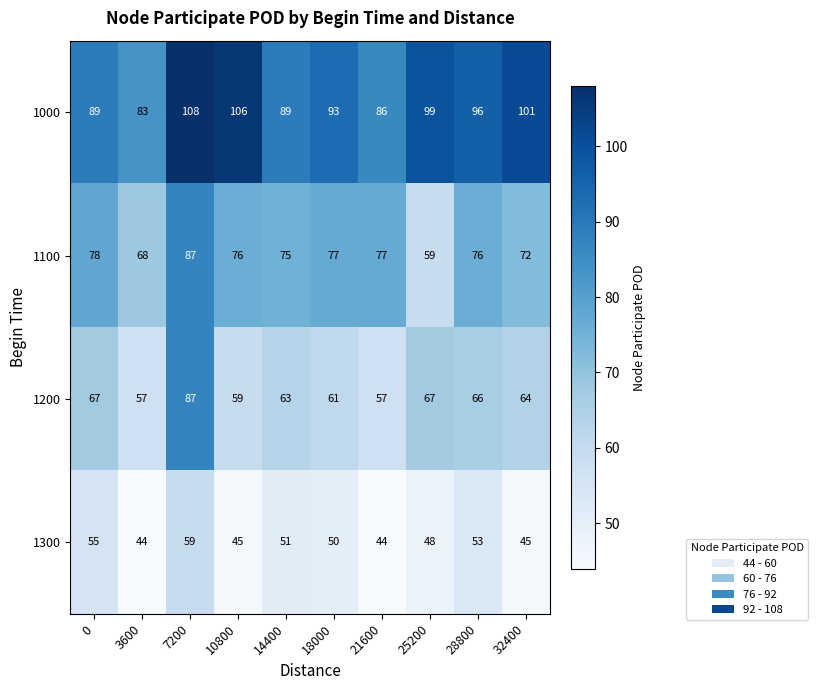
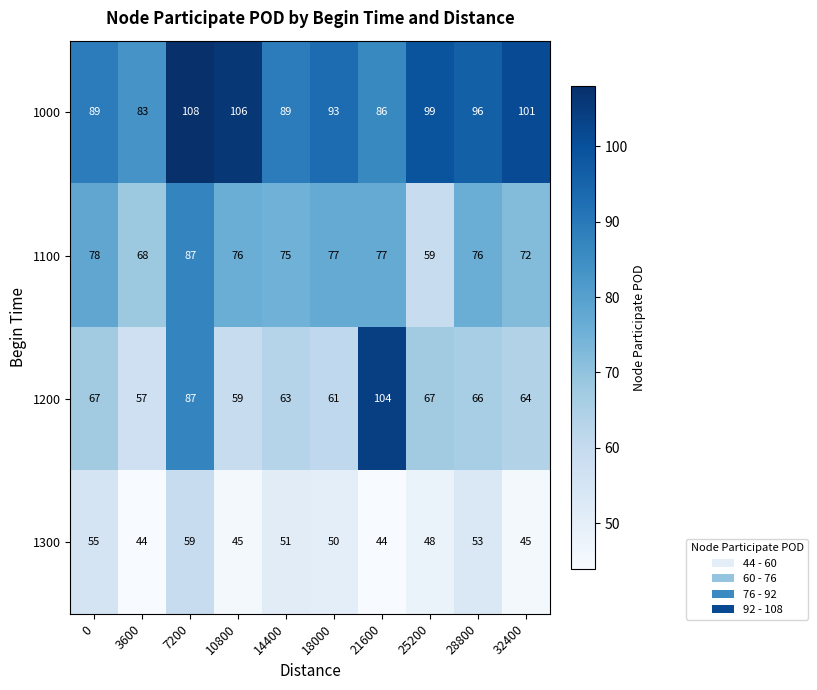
1200, 21600: 57 -> 104
